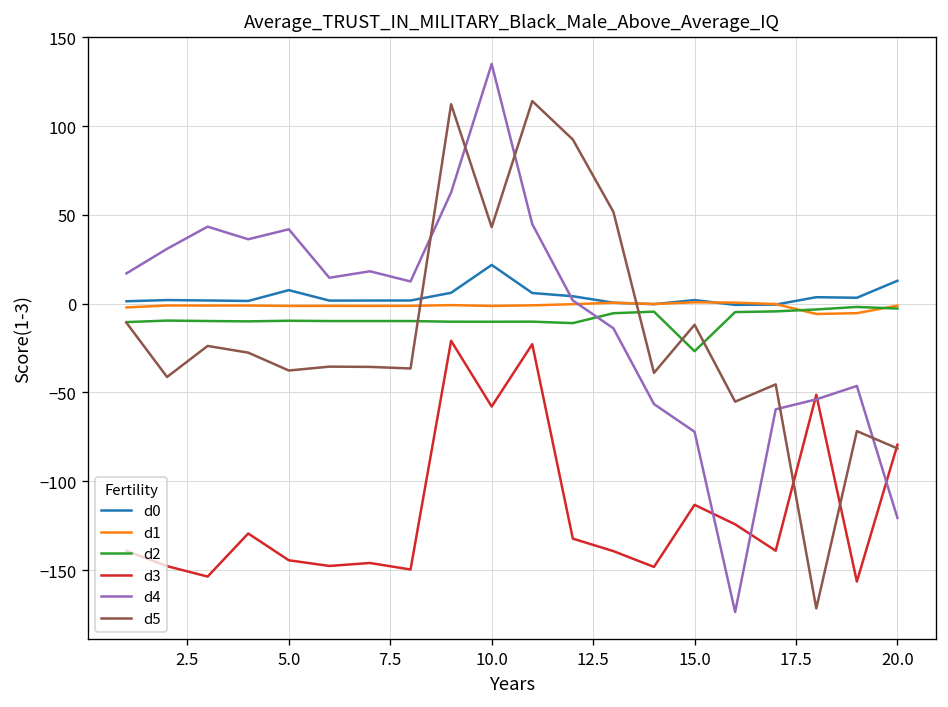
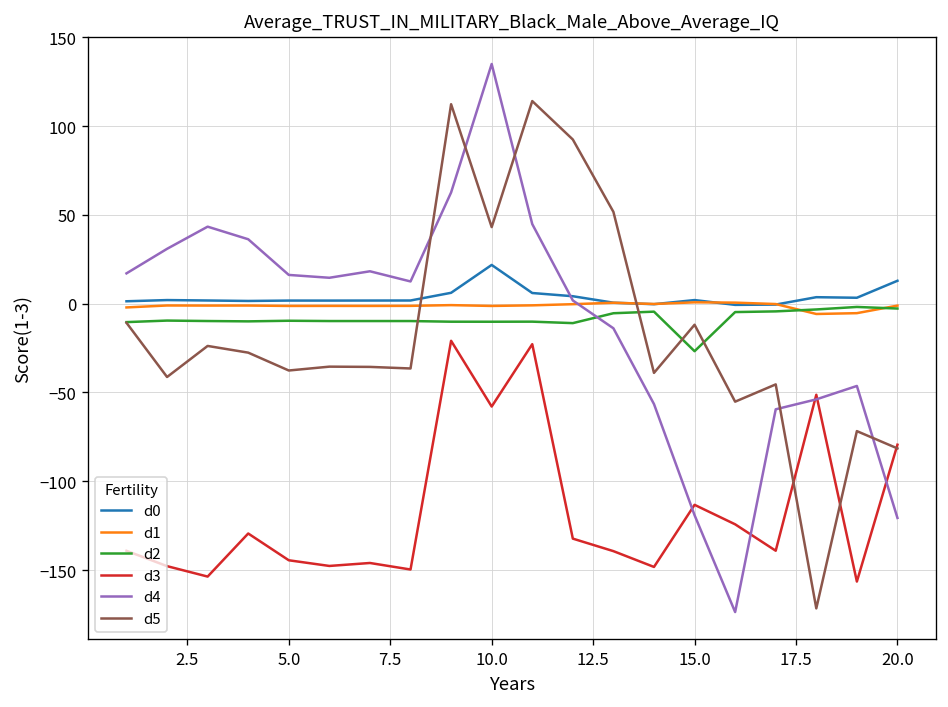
d0, 5.0: 8 -> 2
d4, 5.0: 42 -> 16
d4, 15.0: -72 -> -119
